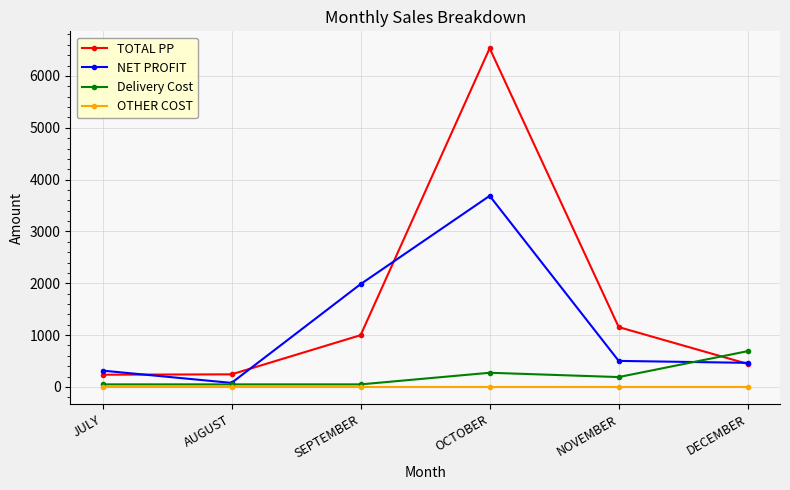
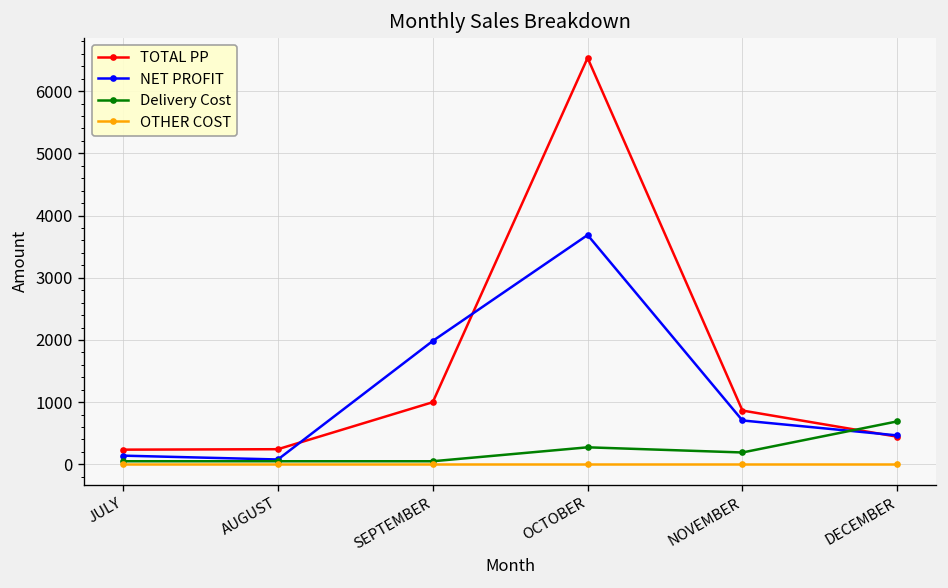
NET PROFIT, JULY: 300 -> 100
TOTAL PP, NOVEMBER: 1200 -> 900
NET PROFIT, NOVEMBER: 500 -> 700
